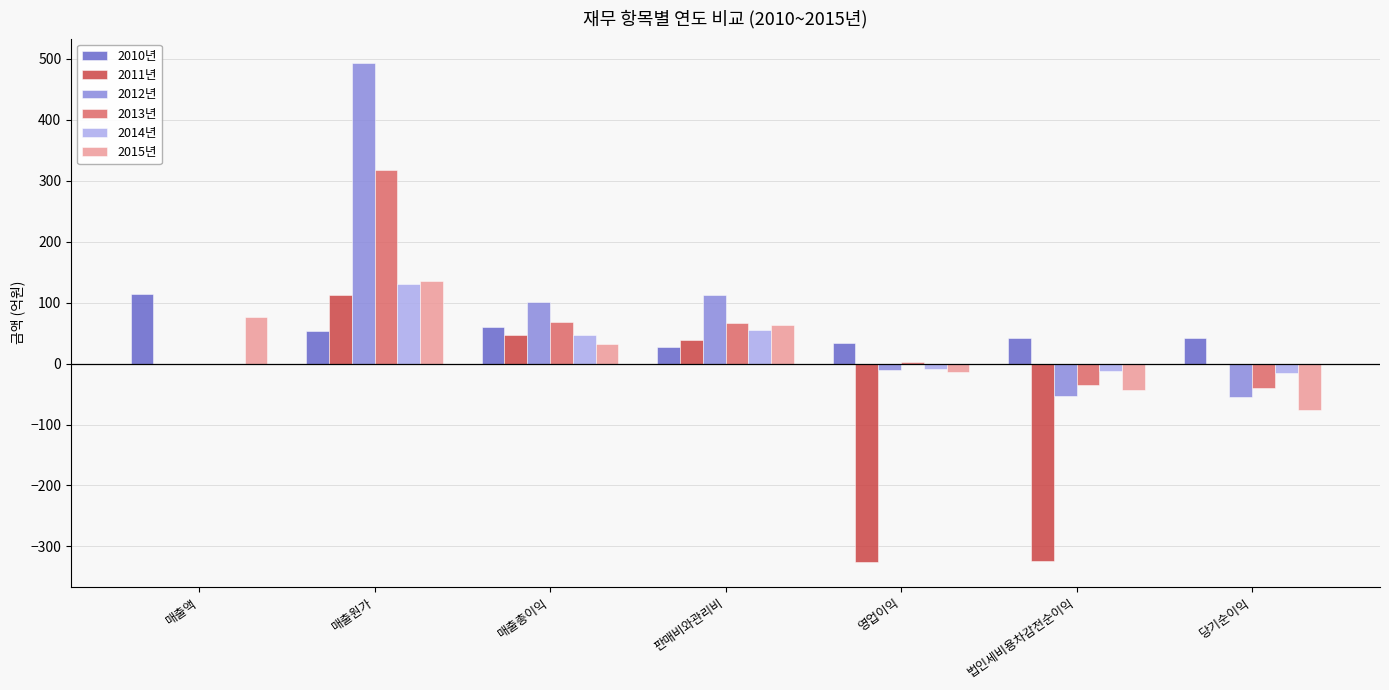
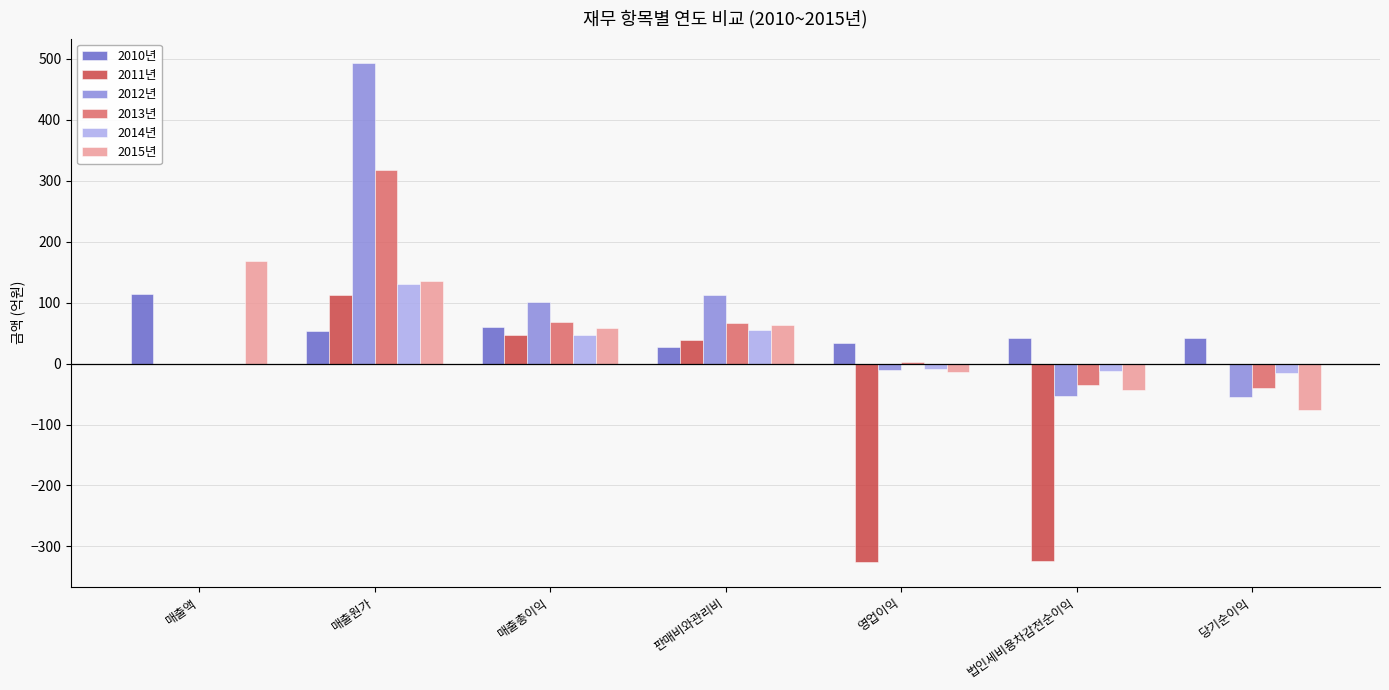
2015년, 매출액: 80 -> 170
2015년, 매출총이익: 30 -> 60
